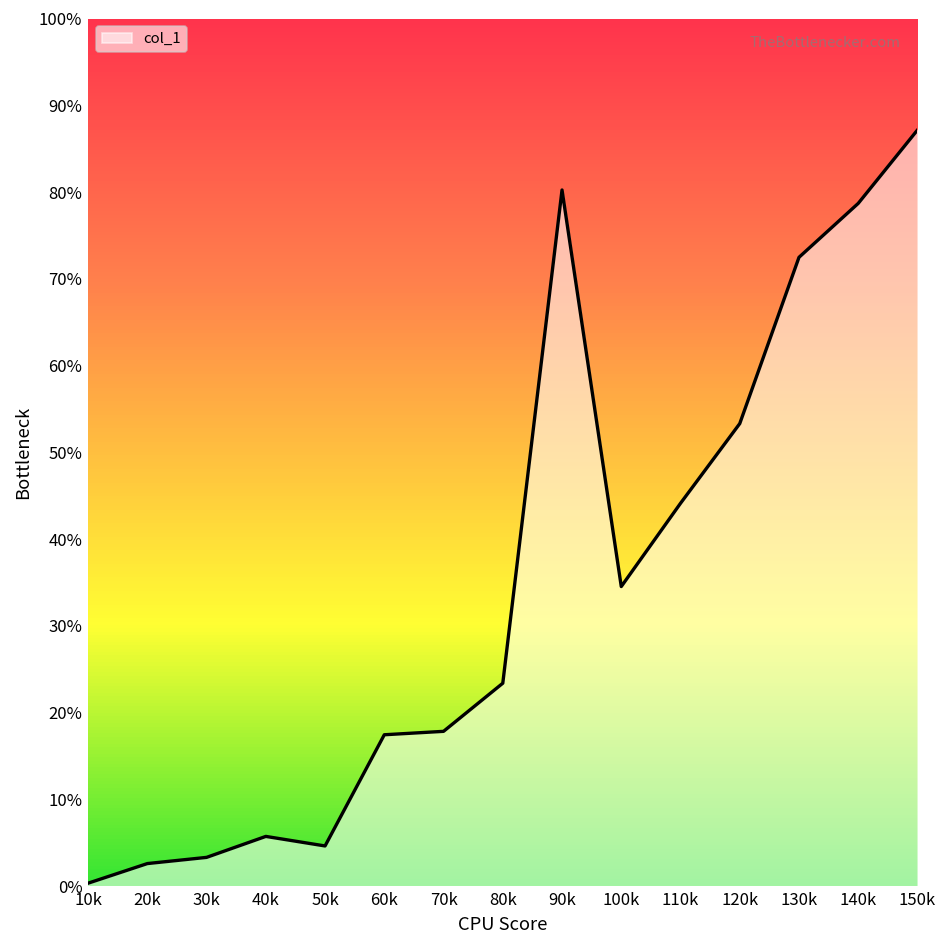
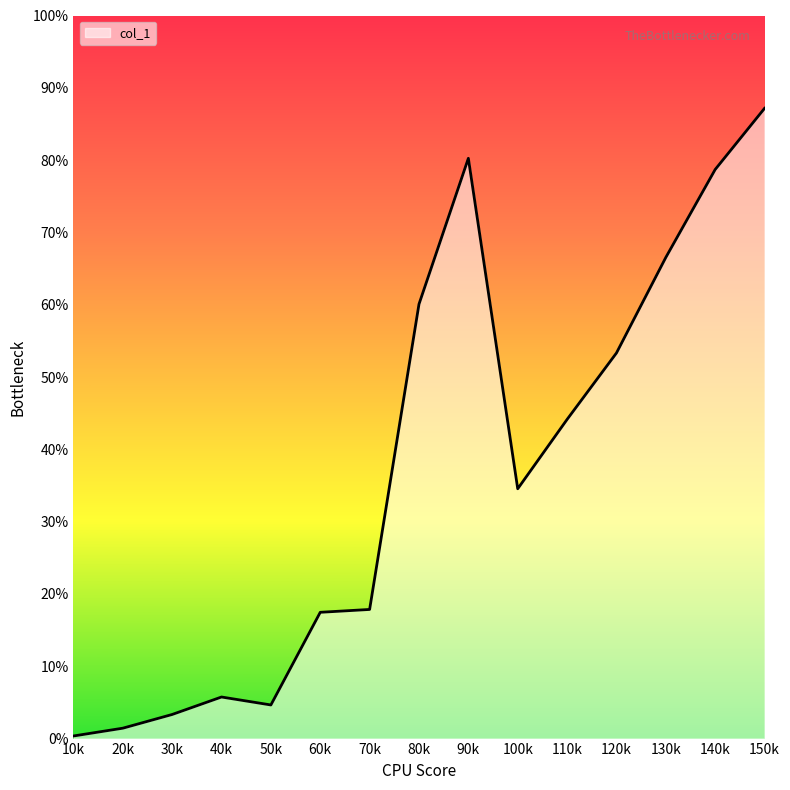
20k: 3% -> 1%
80k: 23% -> 60%
130k: 72% -> 67%
